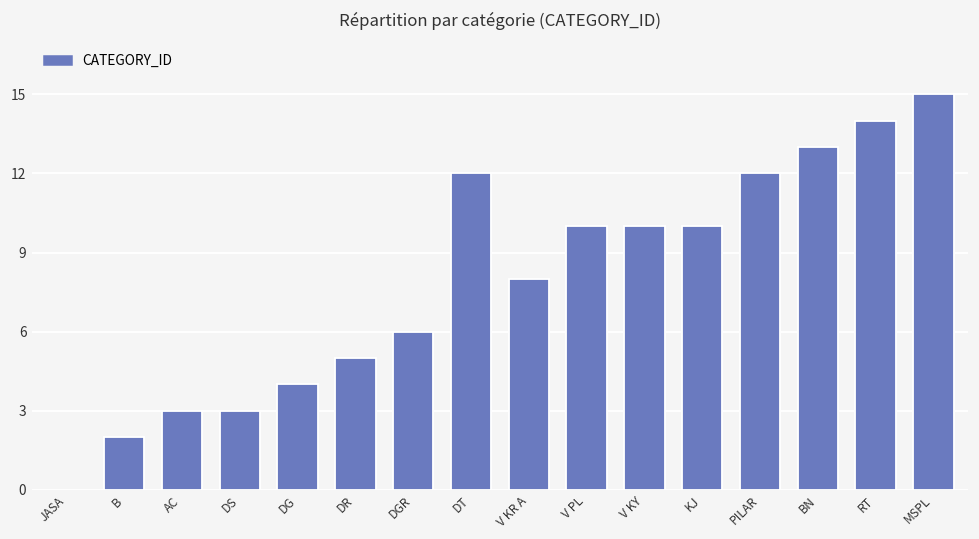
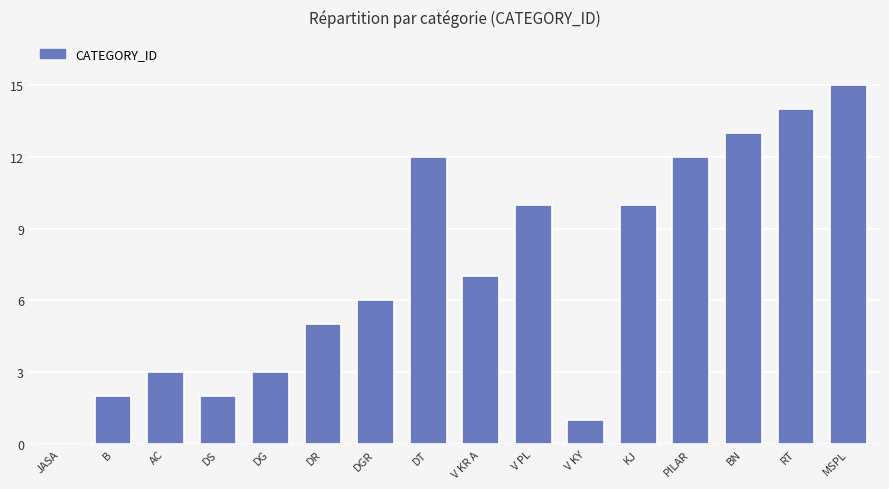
DS: 3 -> 2
DG: 4 -> 3
V KR A: 8 -> 7
V KY: 10 -> 1
